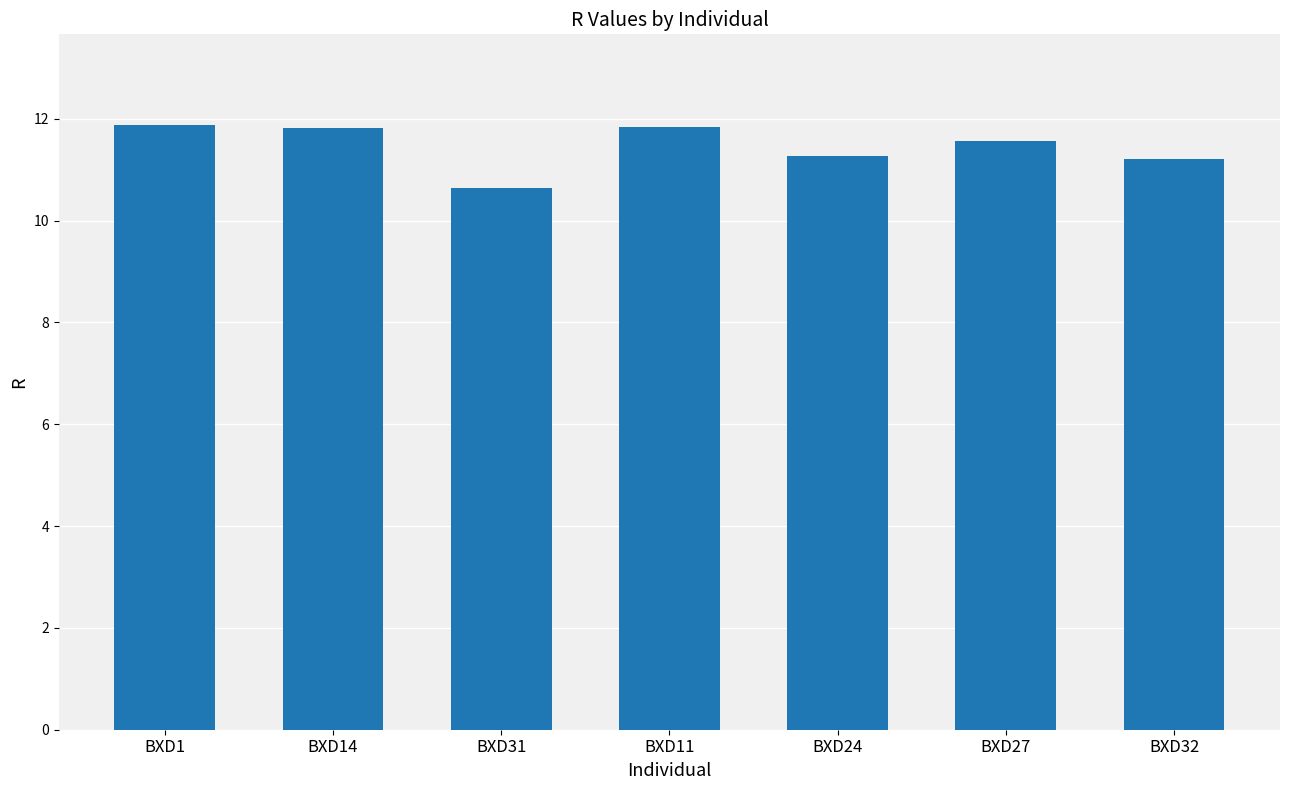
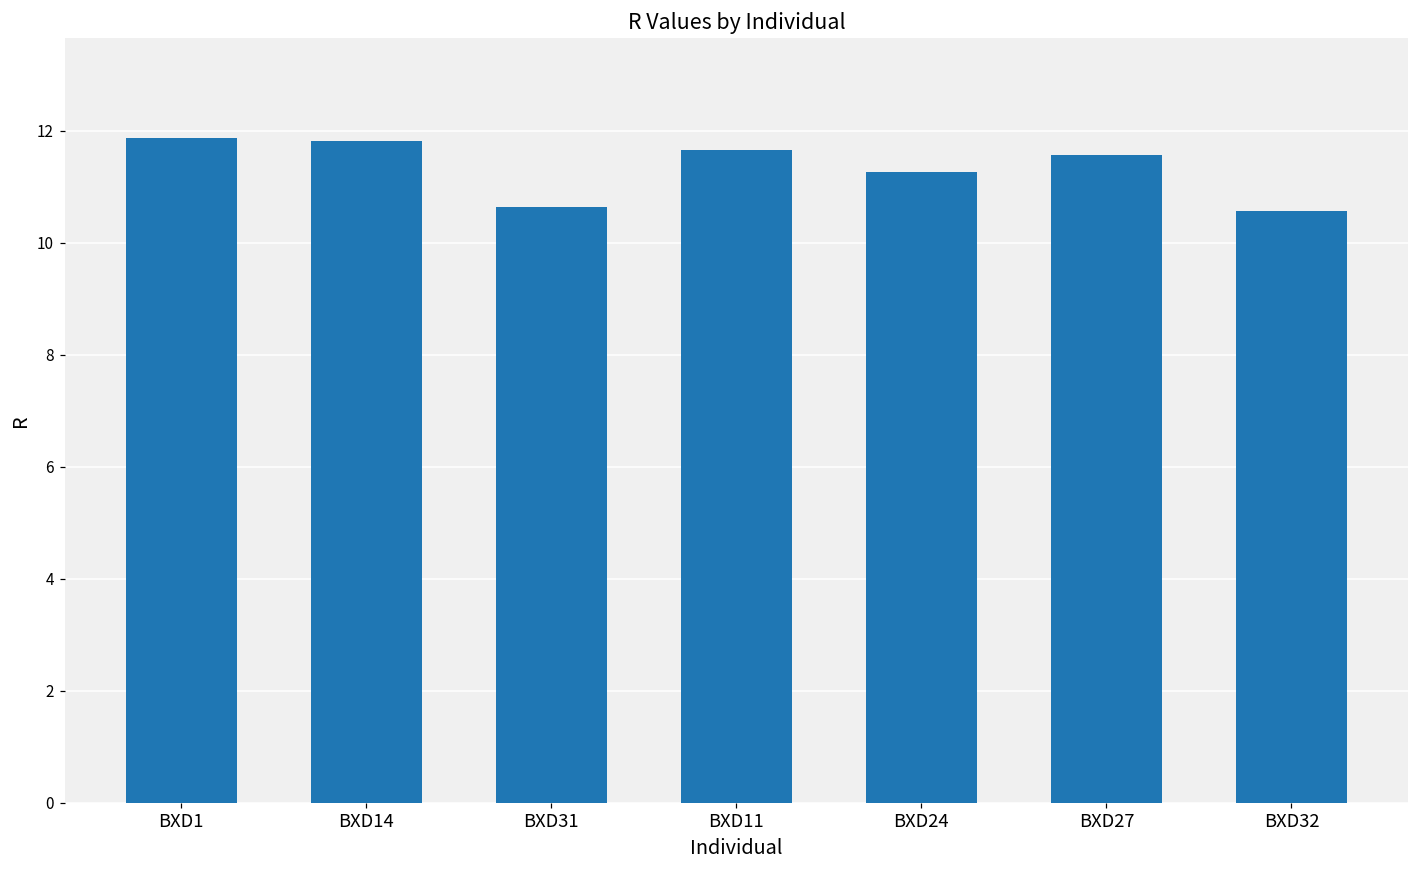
BXD11: 11.8 -> 11.6
BXD32: 11.2 -> 10.6
